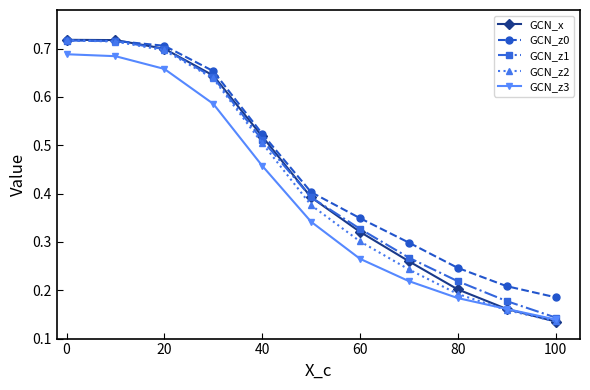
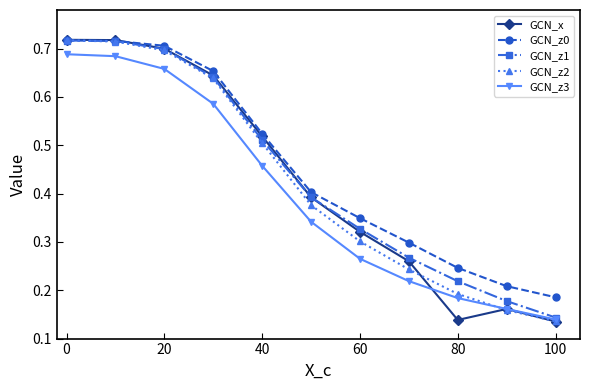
GCN_x, 80: 0.20 -> 0.14
